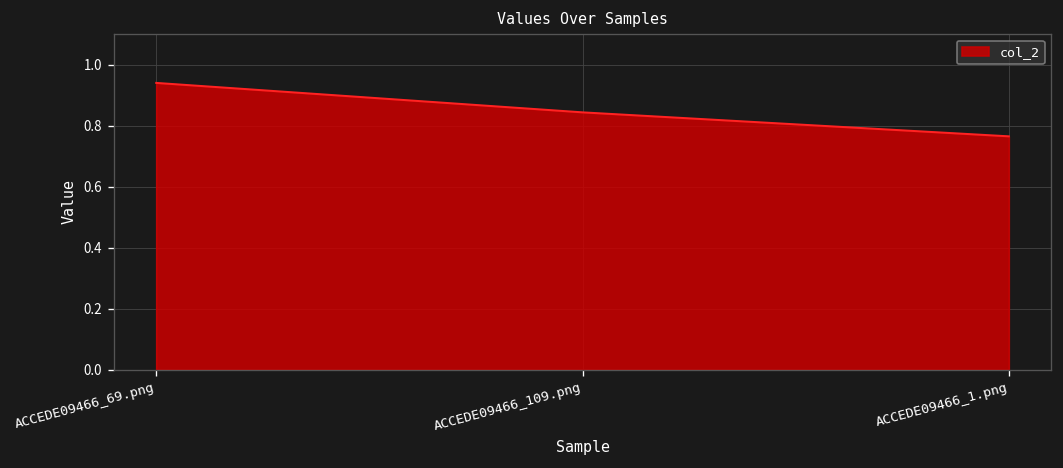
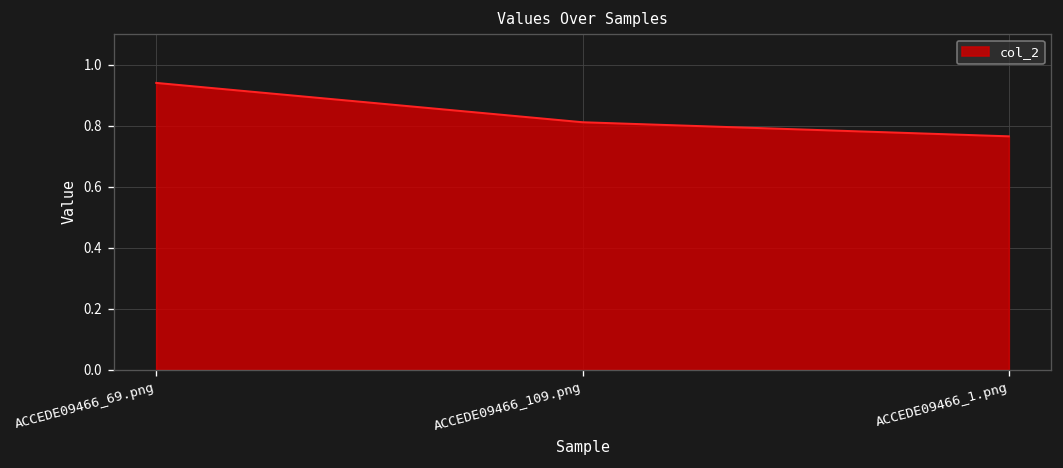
ACCEDE09466_109.png: 0.84 -> 0.81
